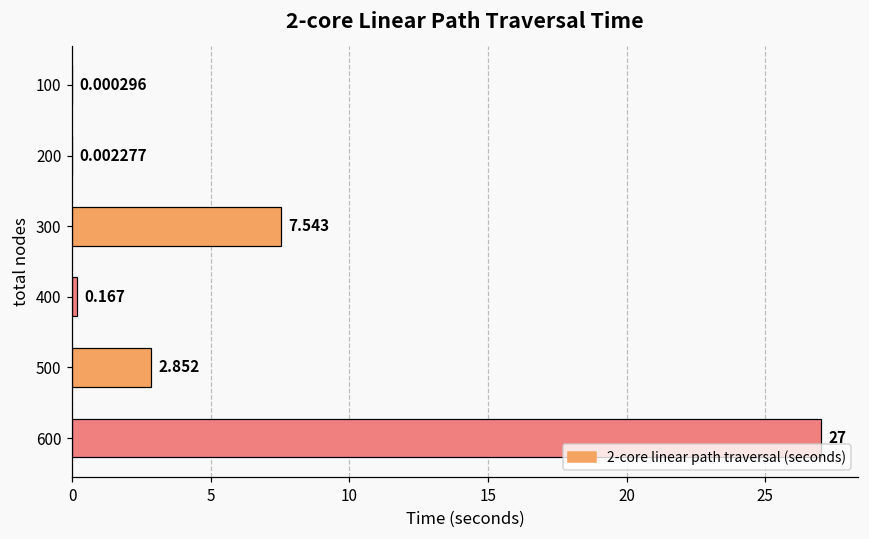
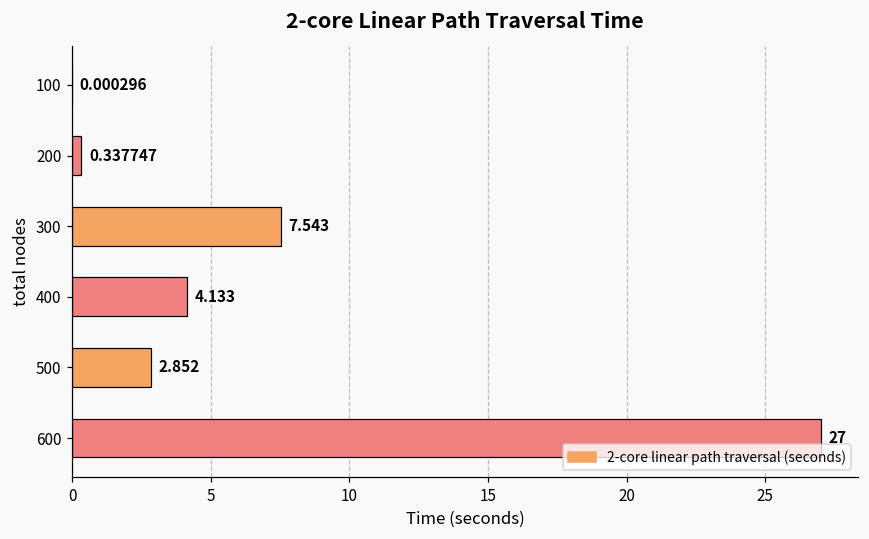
200: 0.002277 -> 0.337747
400: 0.167 -> 4.133
